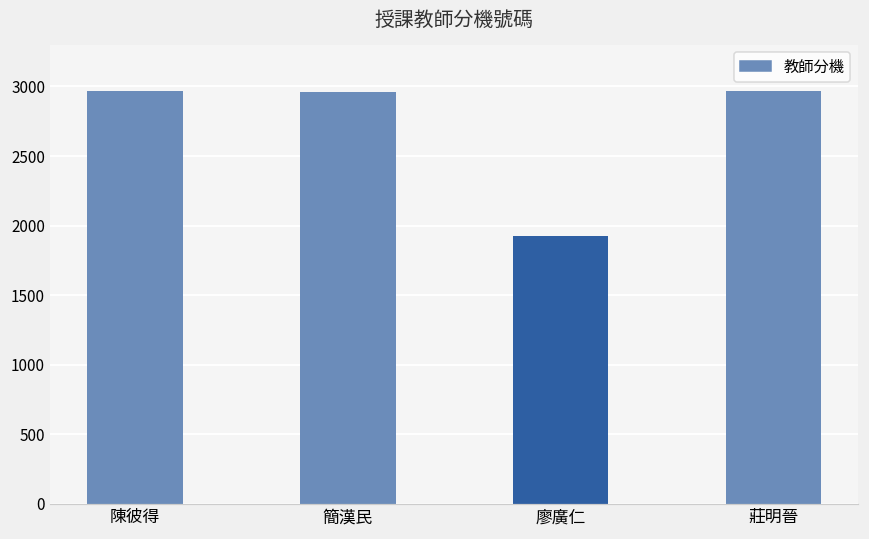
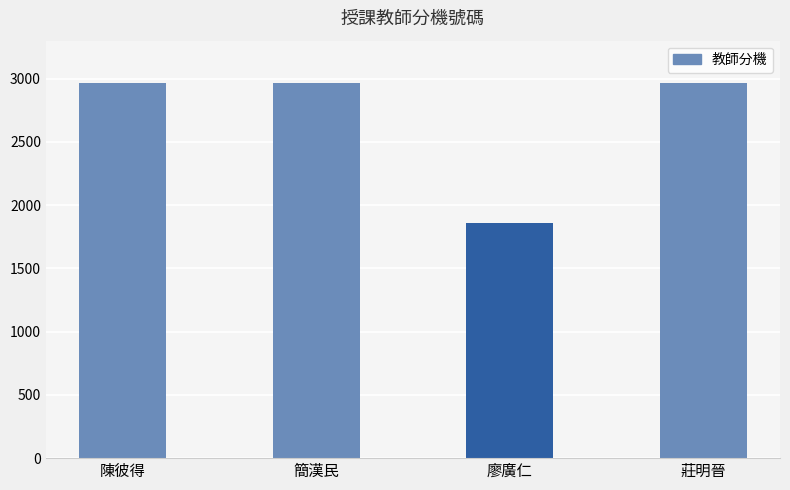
廖廣仁: 1920 -> 1860
